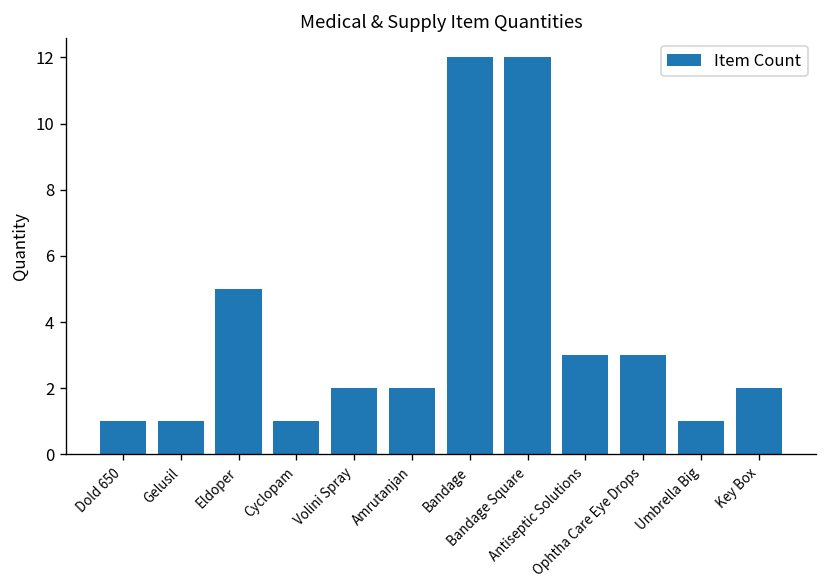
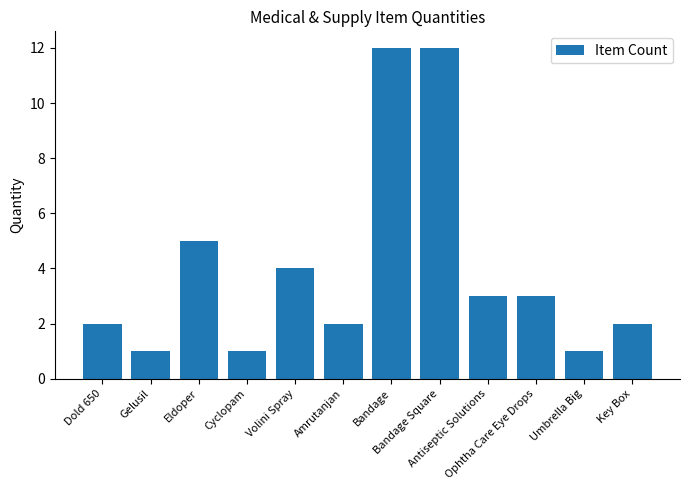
Dold 650: 1 -> 2
Volini Spray: 2 -> 4
